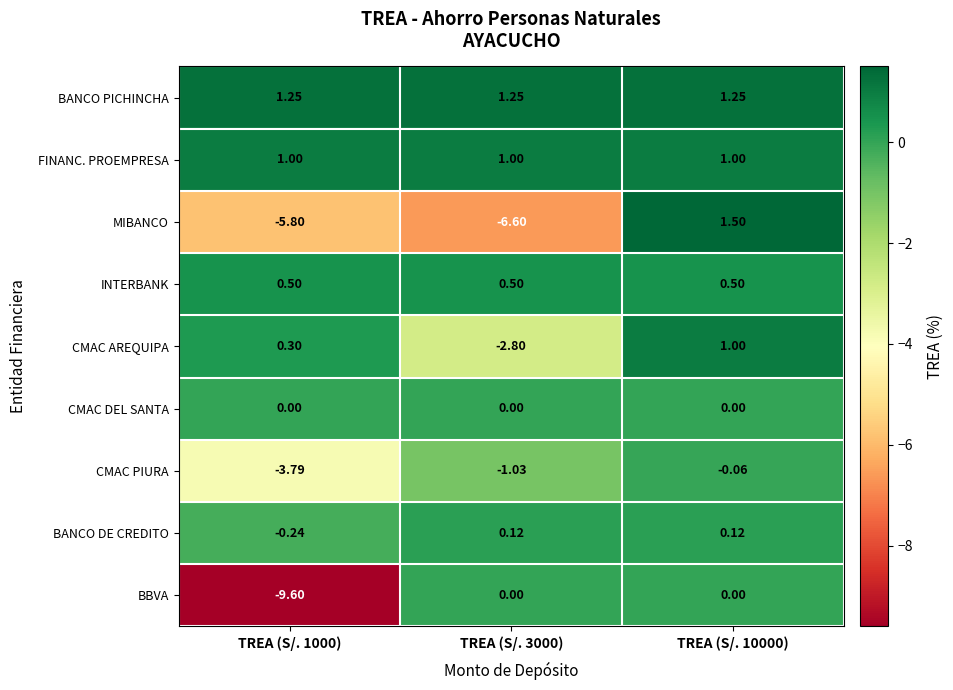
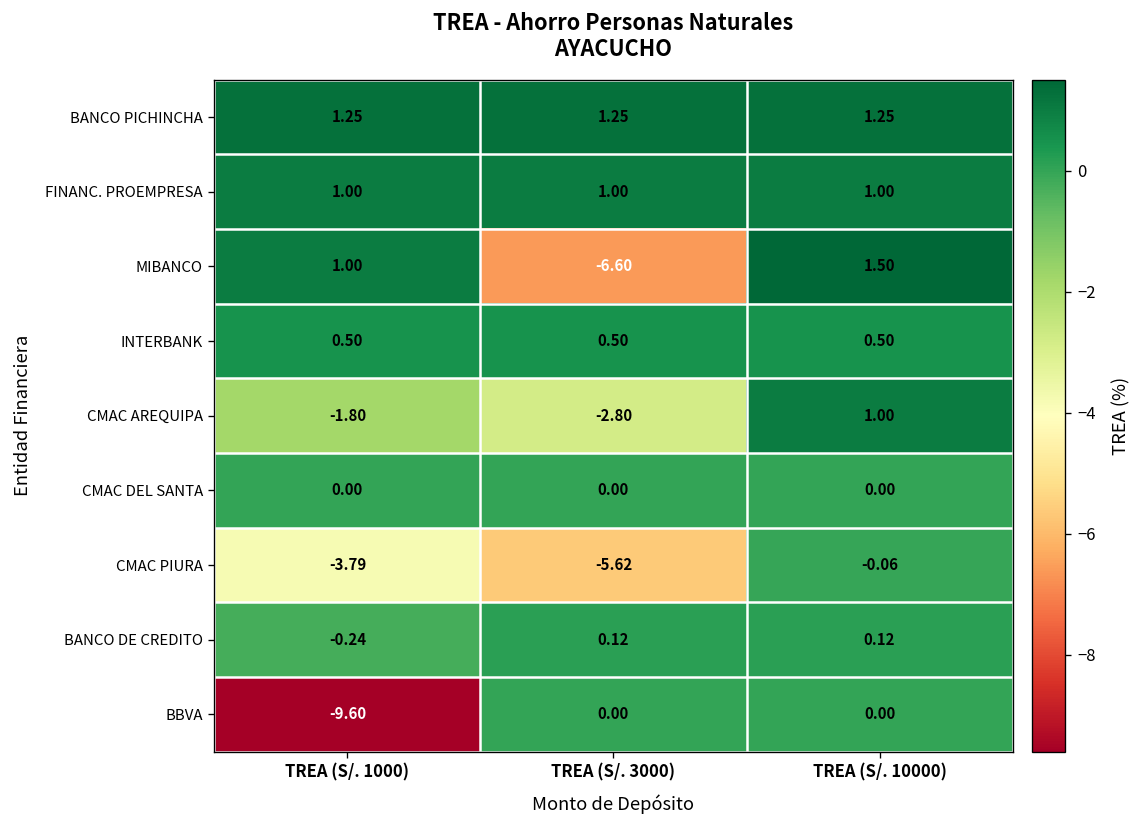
MIBANCO, TREA (S/. 1000): -5.80 -> 1.00
CMAC AREQUIPA, TREA (S/. 1000): 0.30 -> -1.80
CMAC PIURA, TREA (S/. 3000): -1.03 -> -5.62
